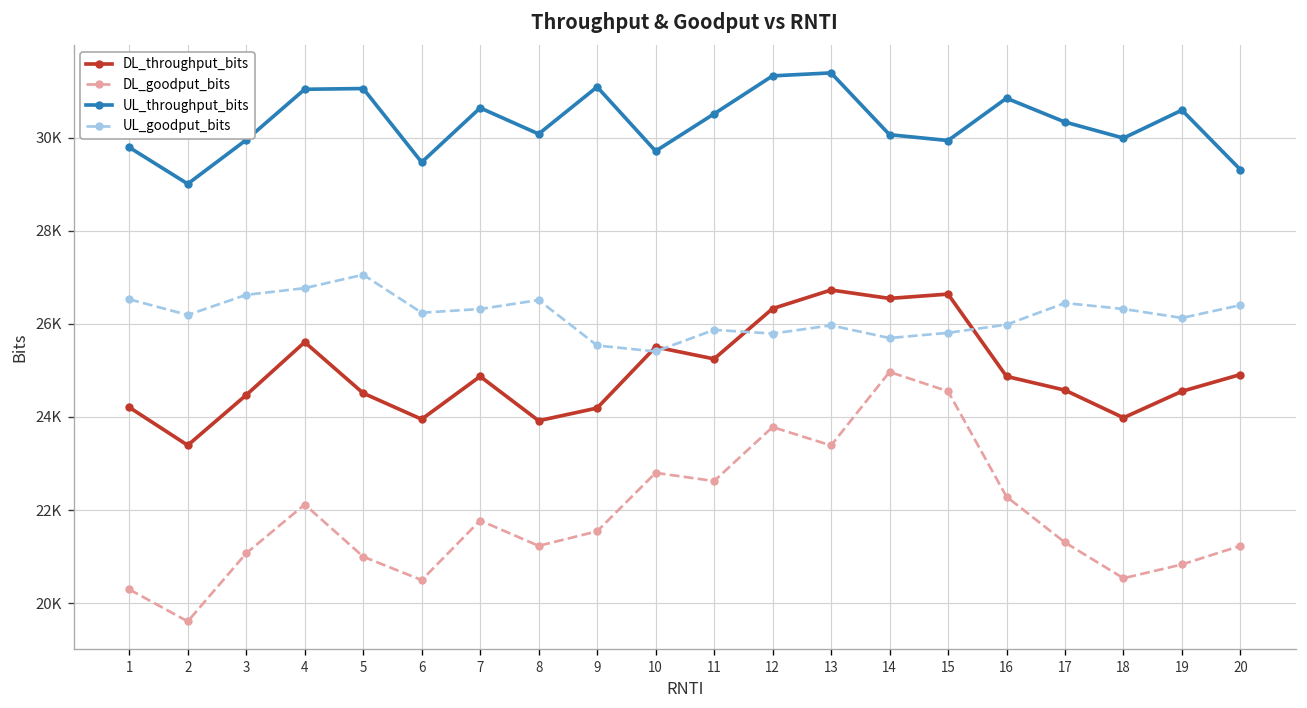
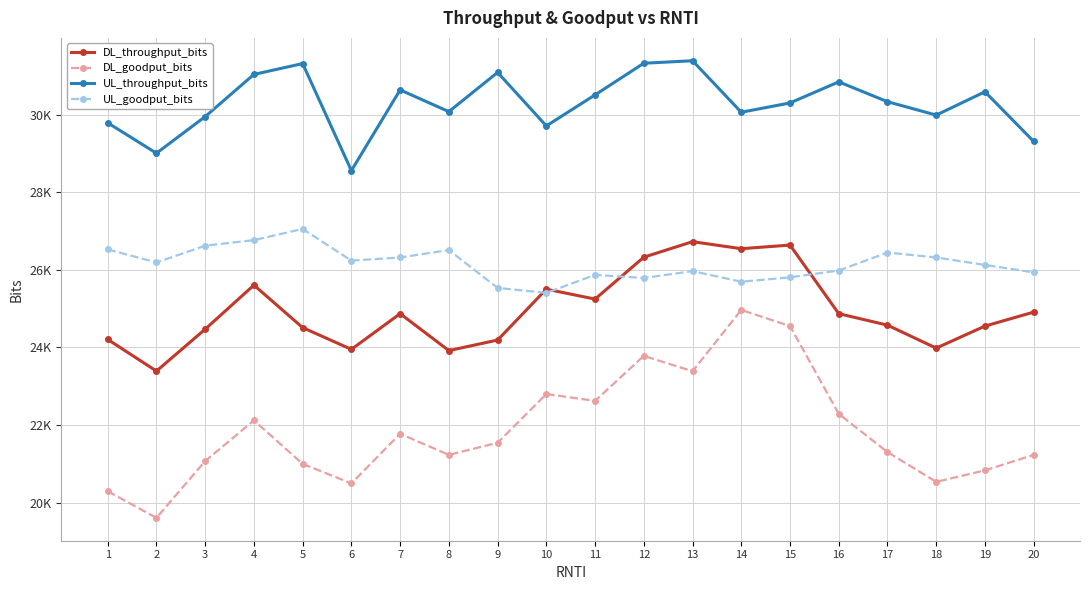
UL_throughput_bits, 5: 31100 -> 31300
UL_throughput_bits, 6: 29500 -> 28600
UL_throughput_bits, 15: 29900 -> 30300
UL_goodput_bits, 20: 26400 -> 25900
